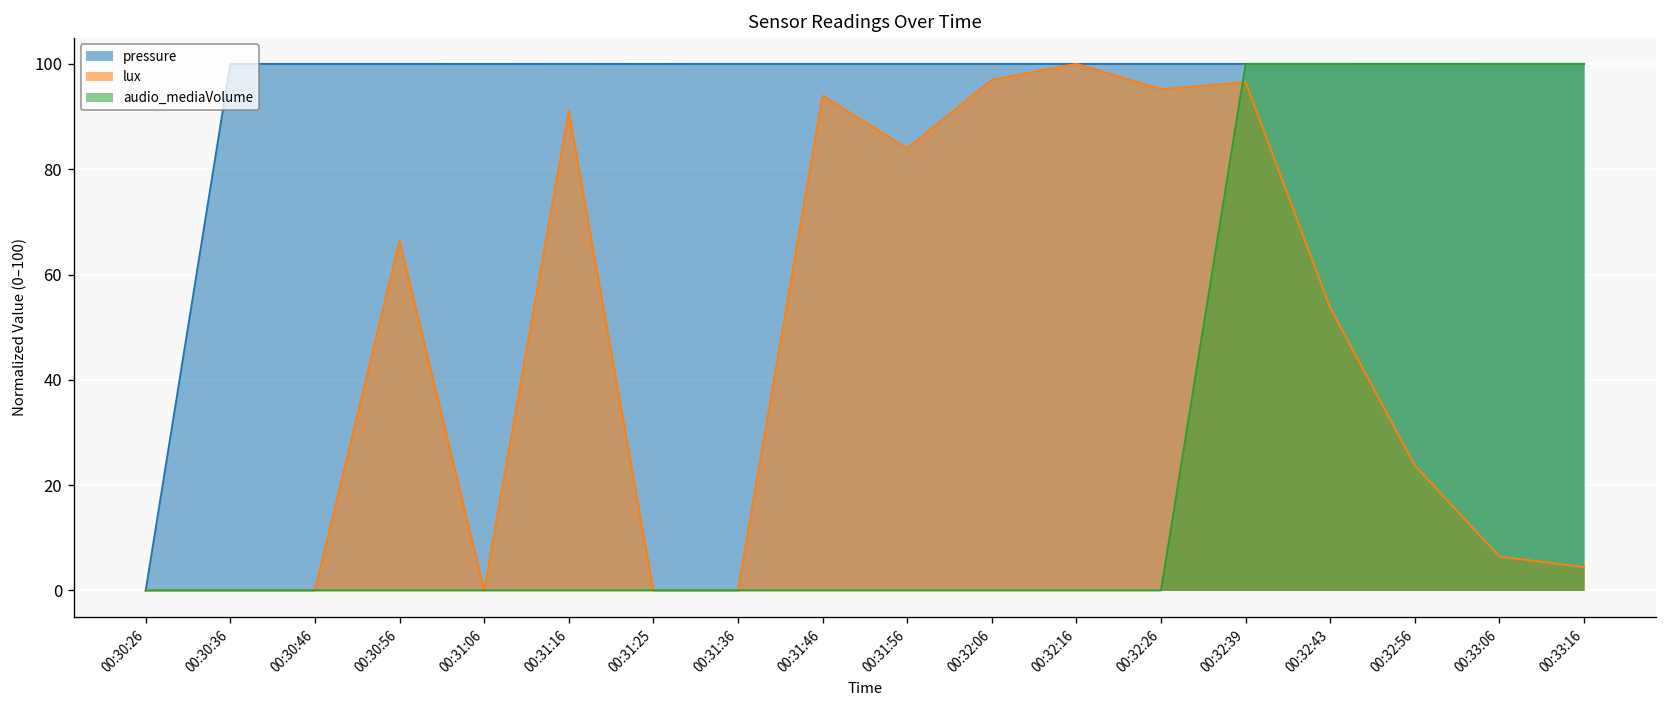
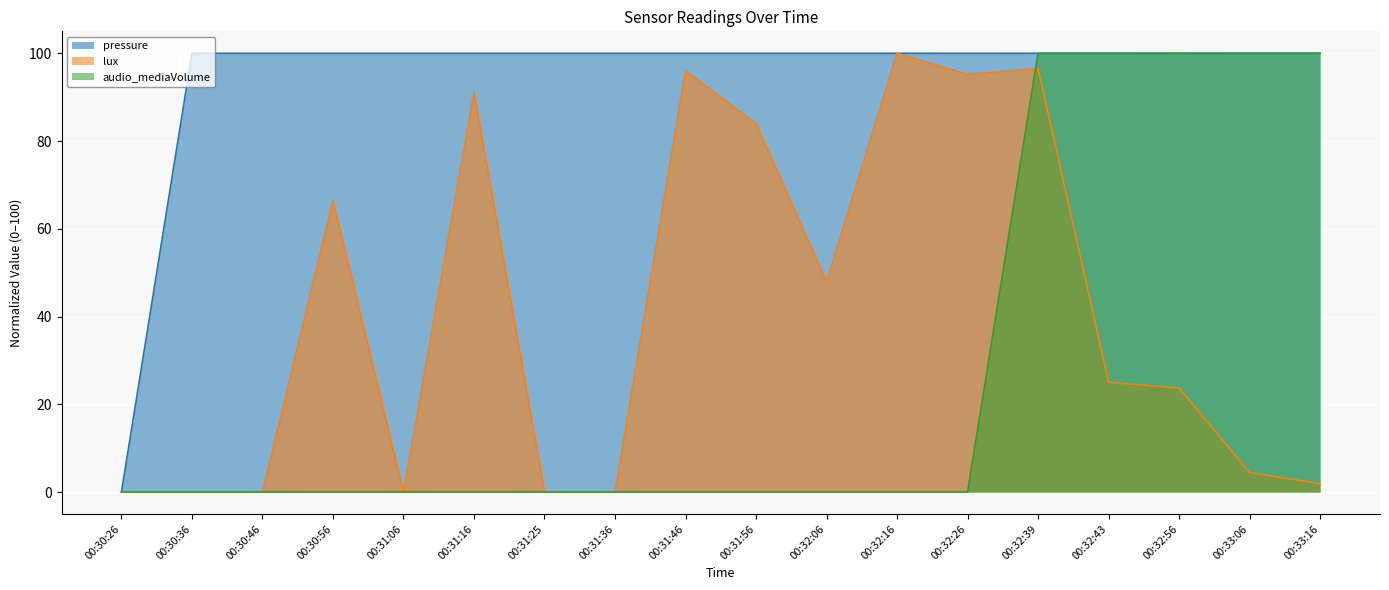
lux, 00:31:46: 94 -> 96
lux, 00:32:06: 97 -> 48
lux, 00:32:43: 54 -> 25
lux, 00:33:06: 6 -> 4
lux, 00:33:16: 4 -> 2
